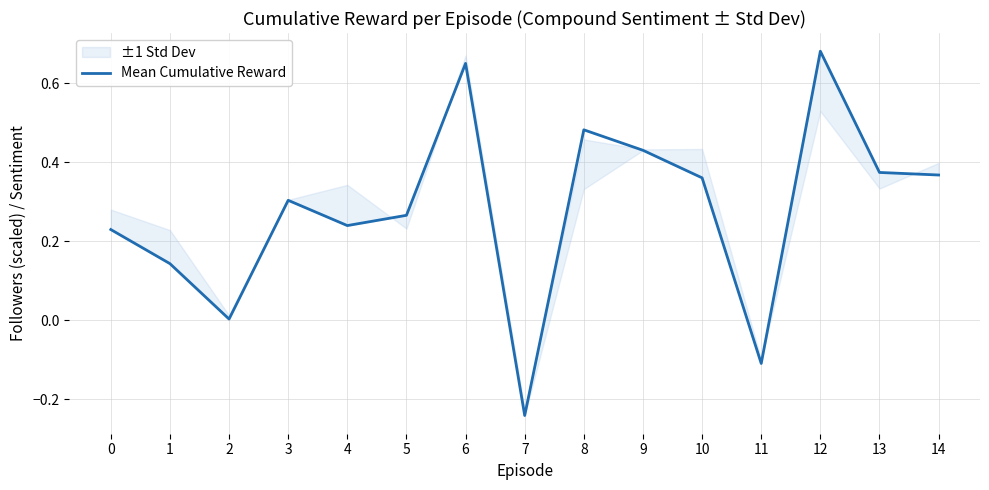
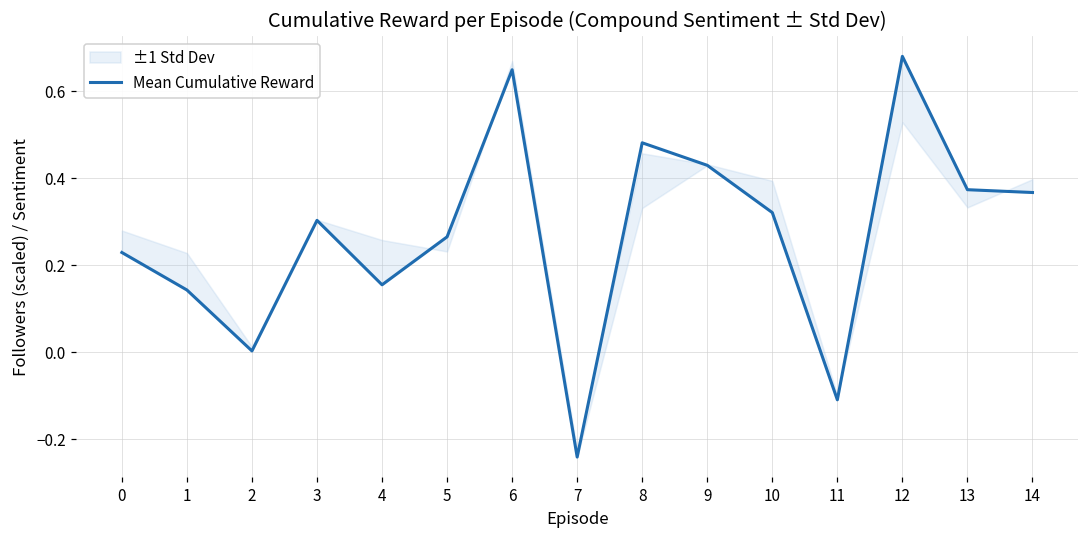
Mean Cumulative Reward, 4: 0.24 -> 0.16
Mean Cumulative Reward, 10: 0.36 -> 0.32
